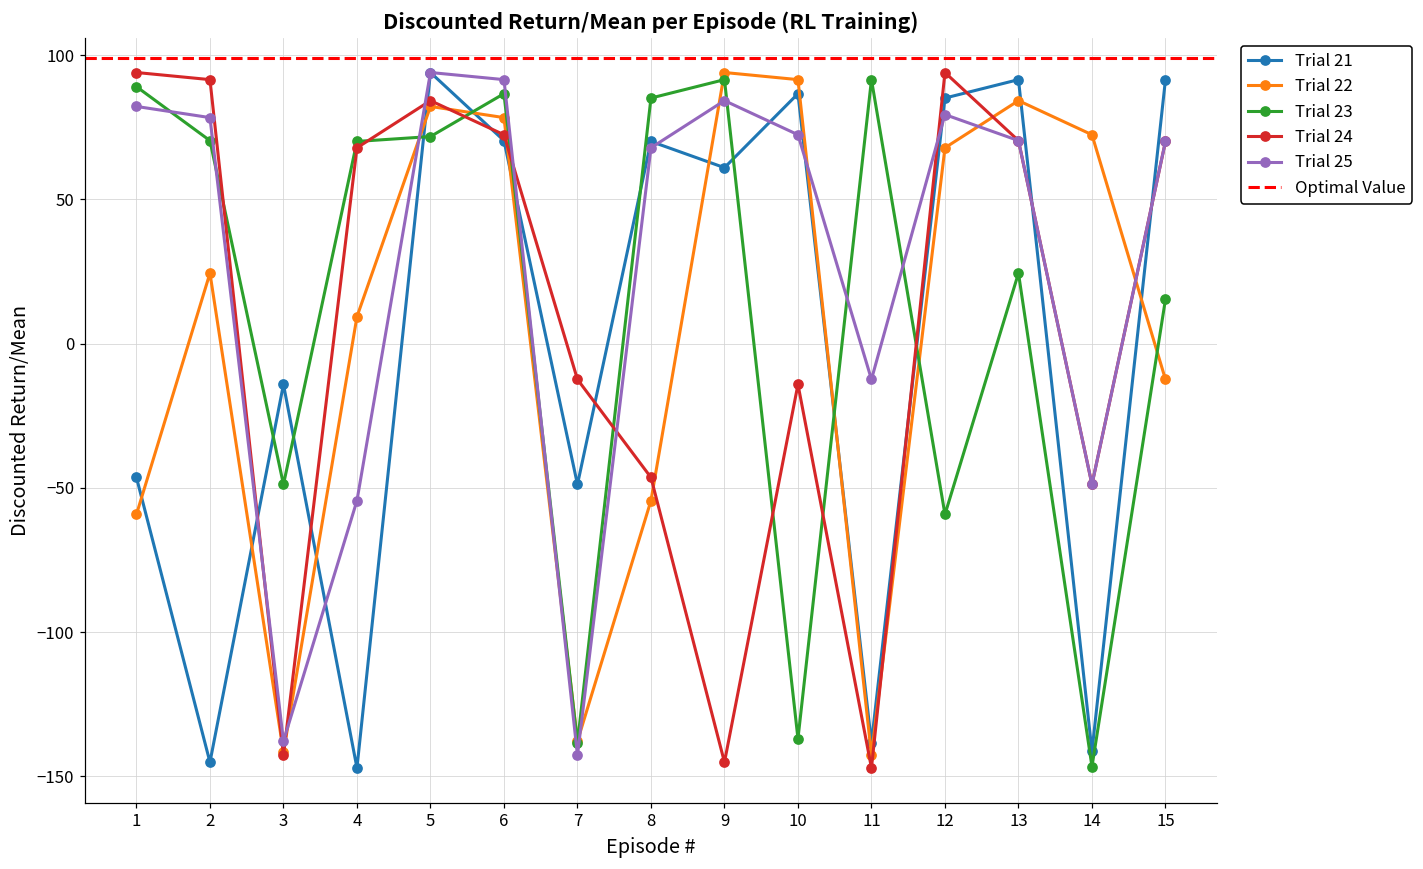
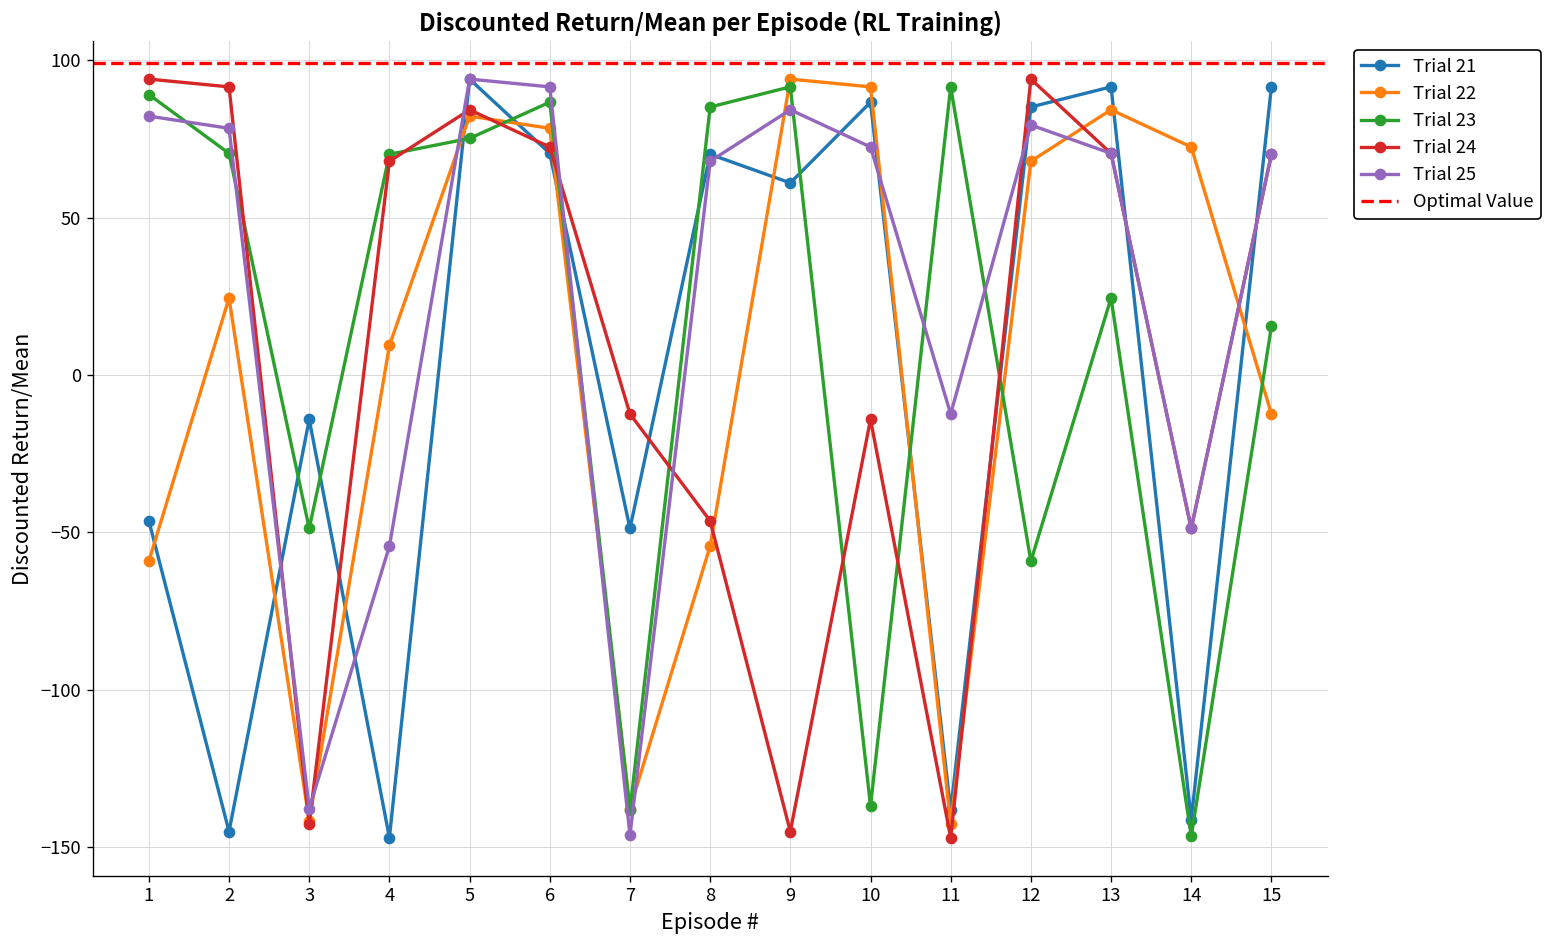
Trial 23, 5: 72 -> 75
Trial 25, 7: -143 -> -146
